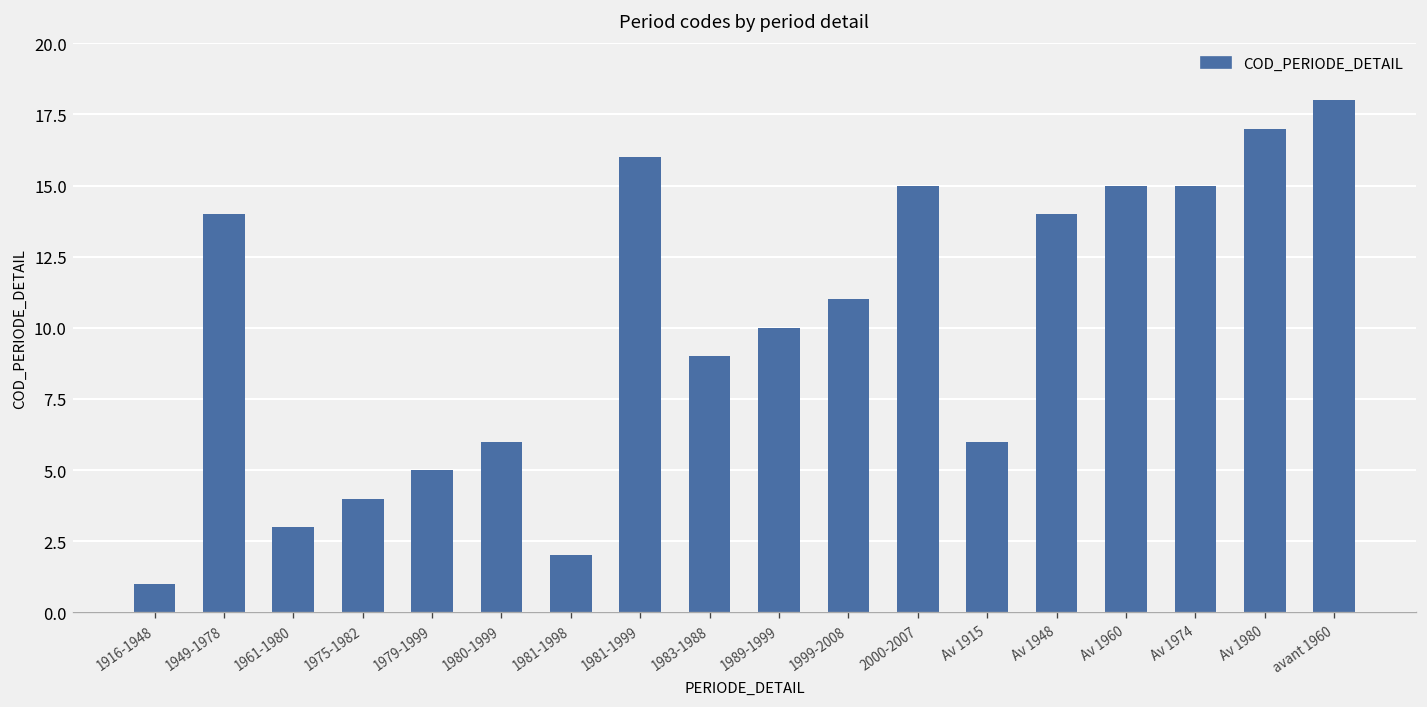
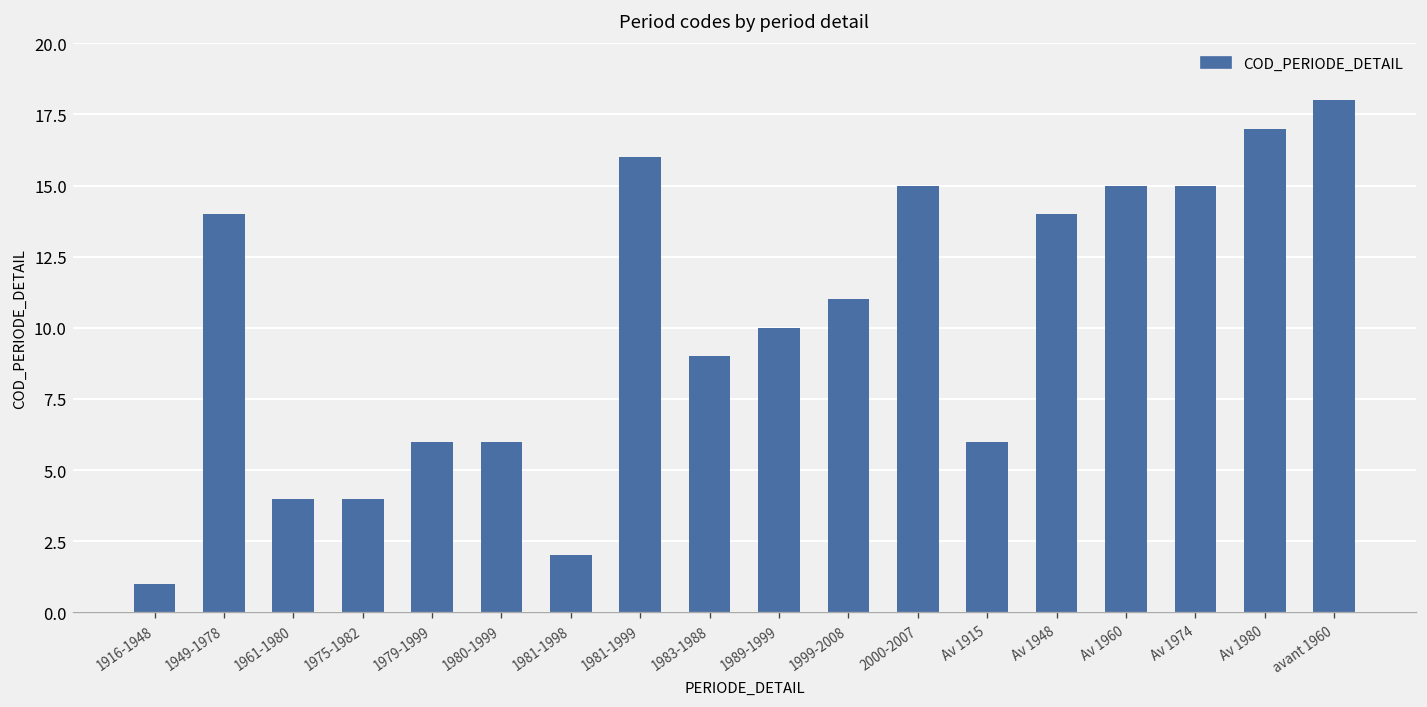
1961-1980: 3 -> 4
1979-1999: 5 -> 6
